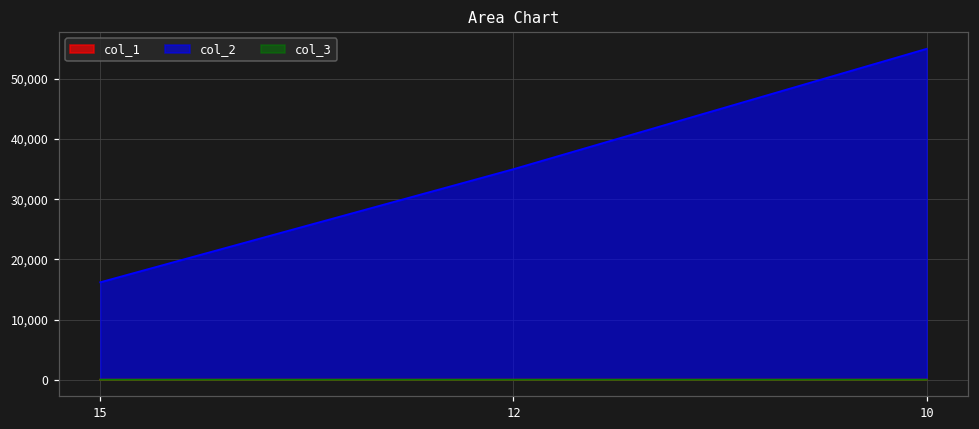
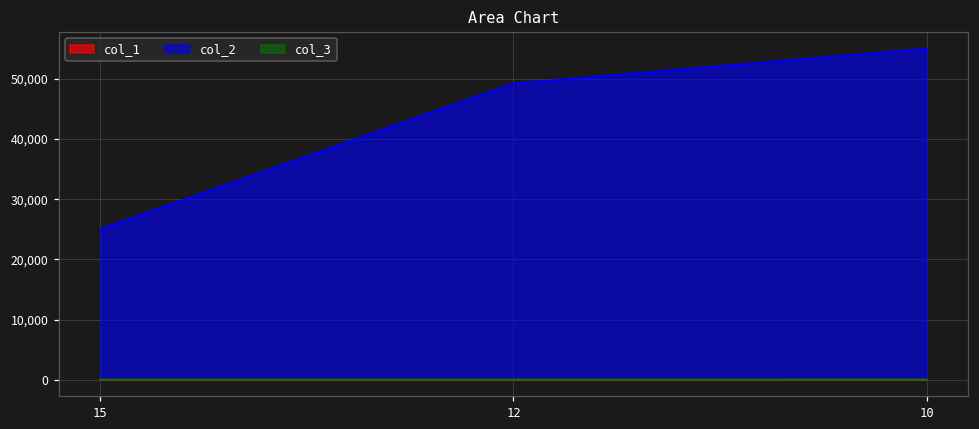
col_2, 15: 16,000 -> 25,000
col_2, 12: 35,000 -> 49,000
